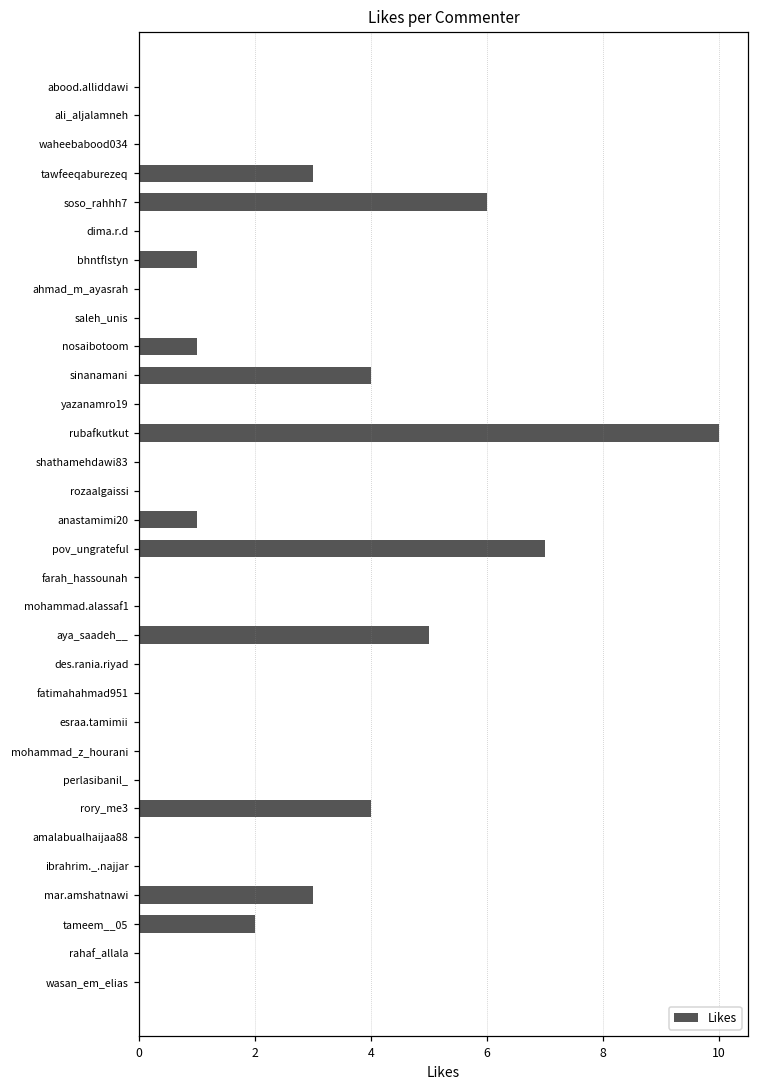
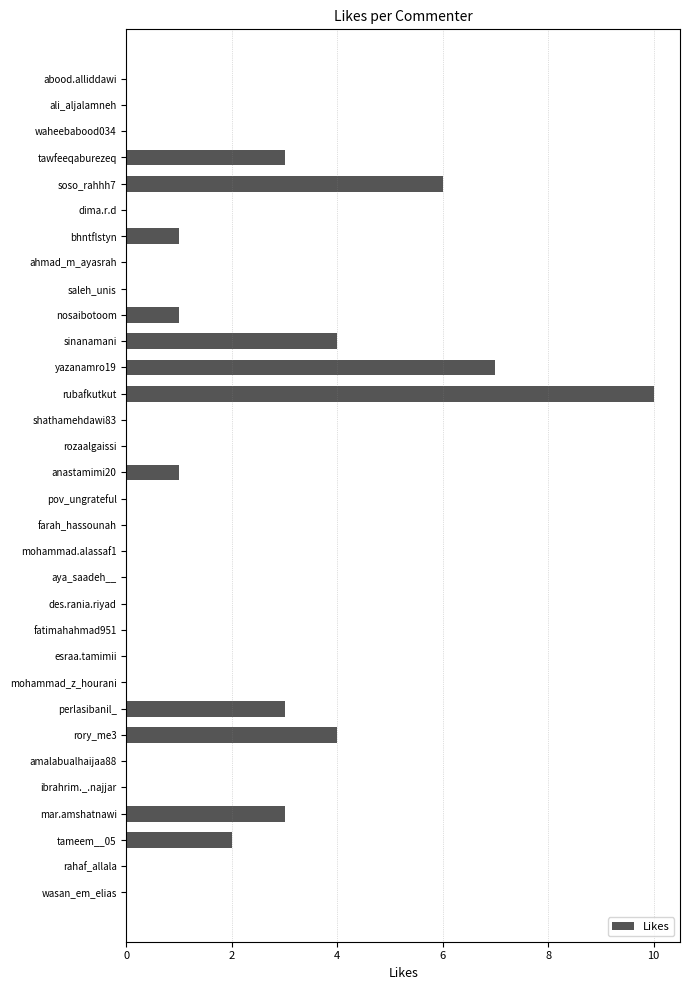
yazanamro19: 0 -> 7
pov_ungrateful: 7 -> 0
aya_saadeh__: 5 -> 0
perlasibanil_: 0 -> 3
